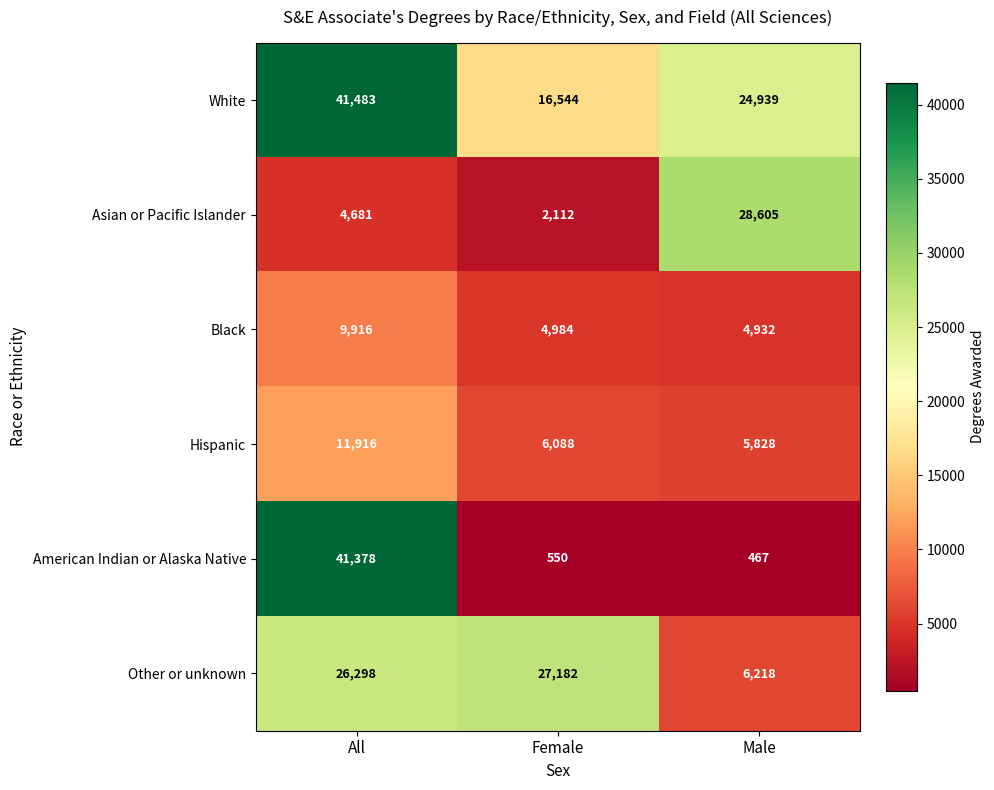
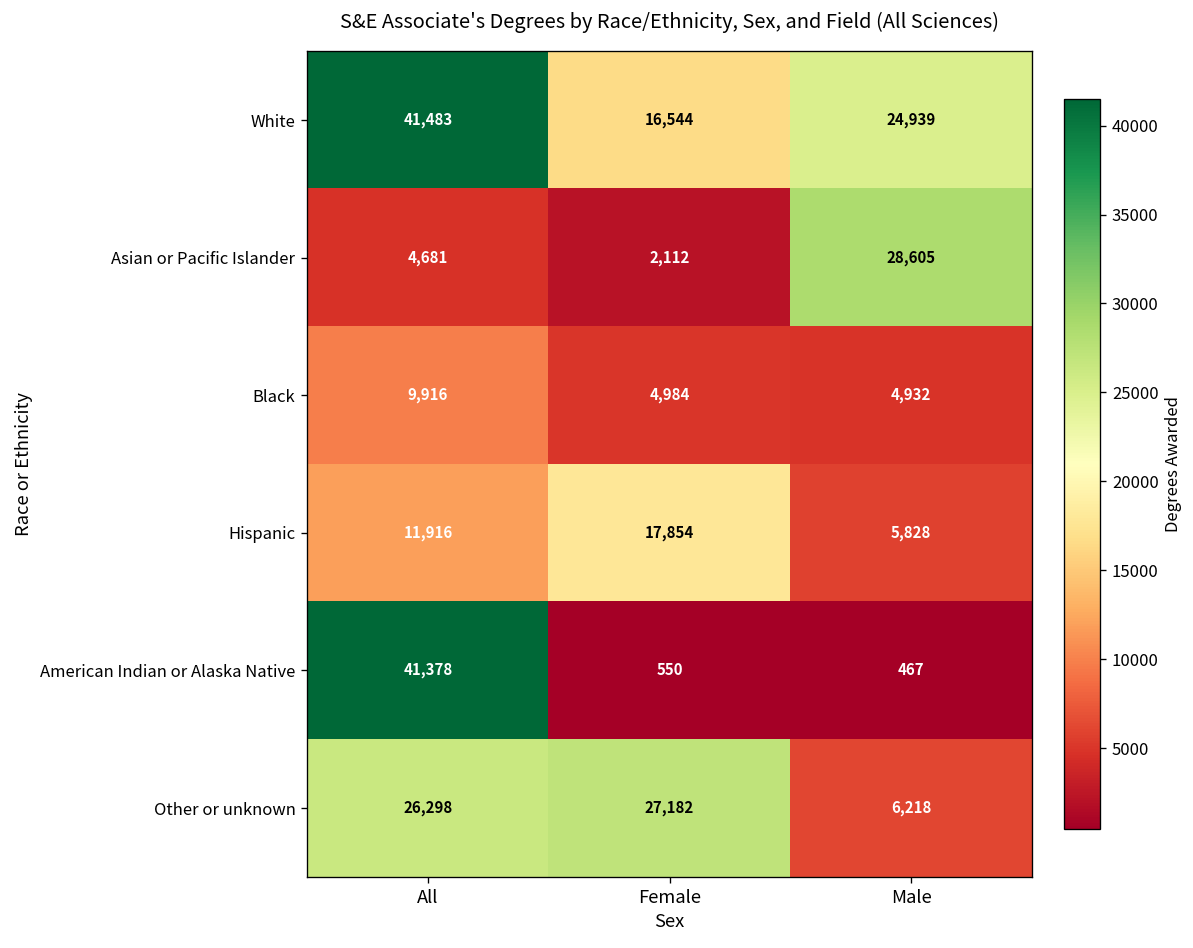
Hispanic, Female: 6,088 -> 17,854
